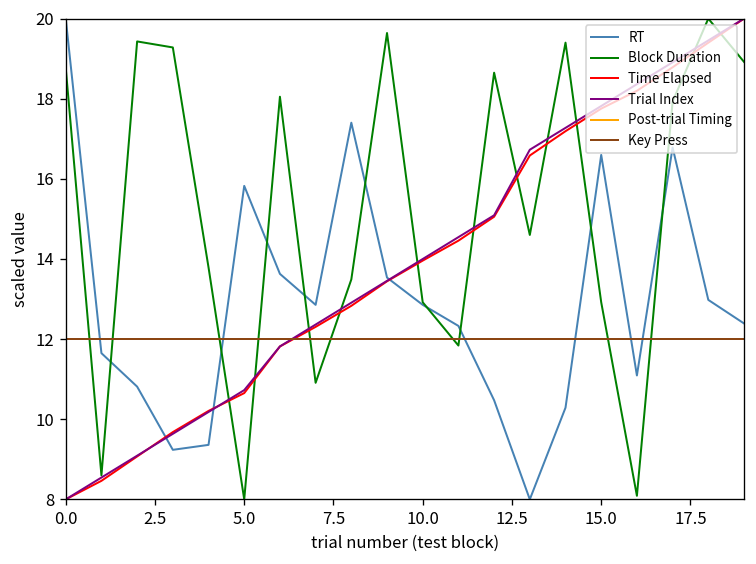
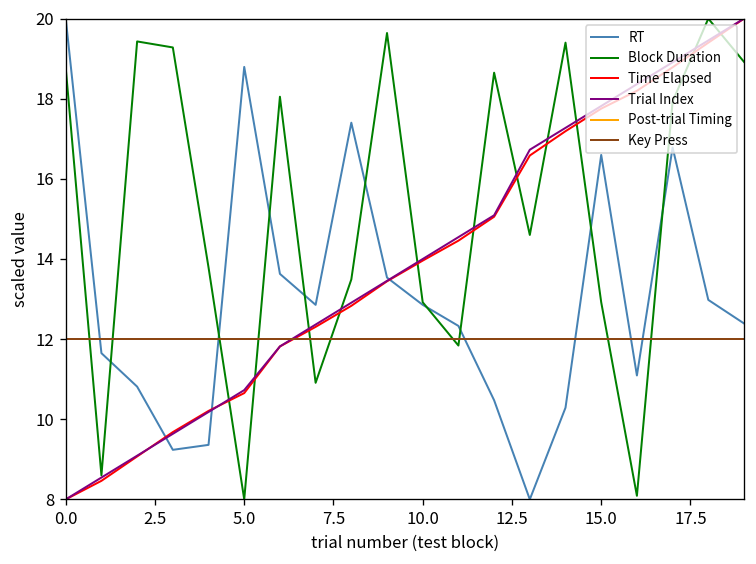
RT, 5.0: 15.8 -> 18.8
